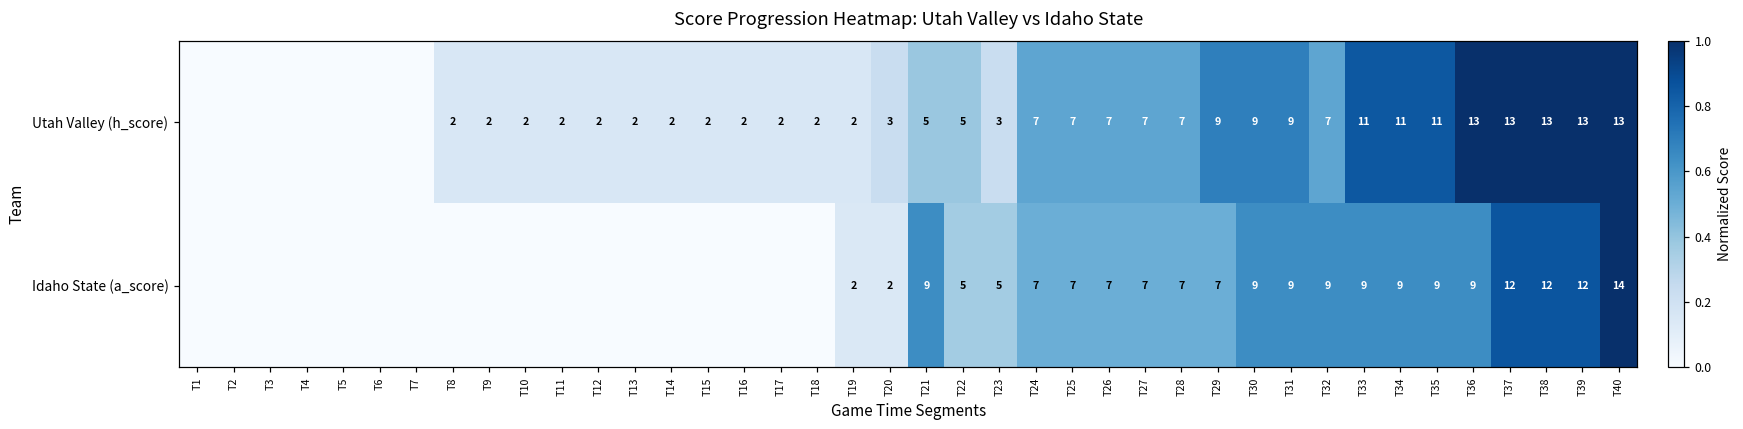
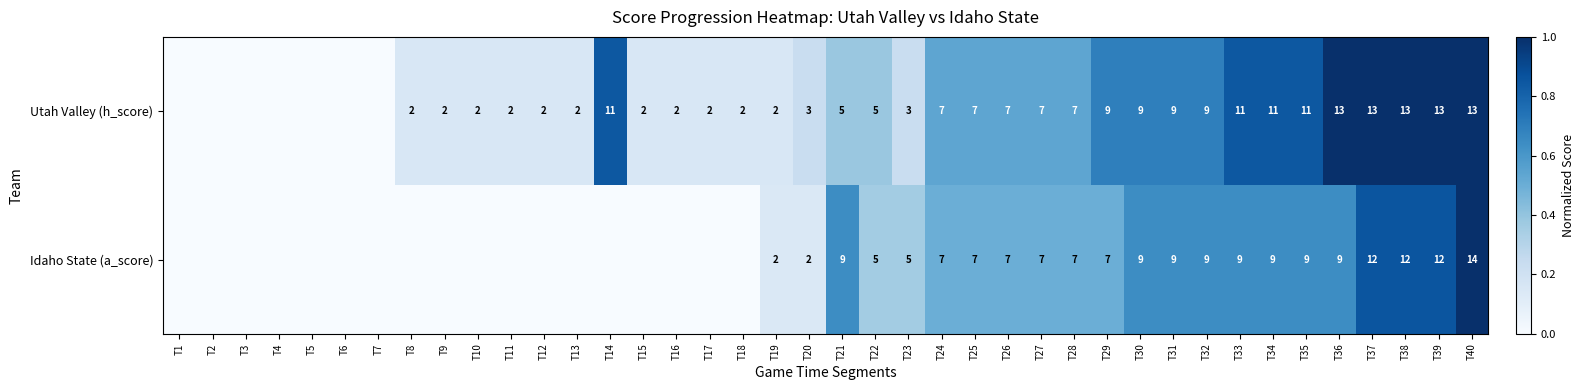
Utah Valley (h_score), T14: 2 -> 11
Utah Valley (h_score), T32: 7 -> 9
